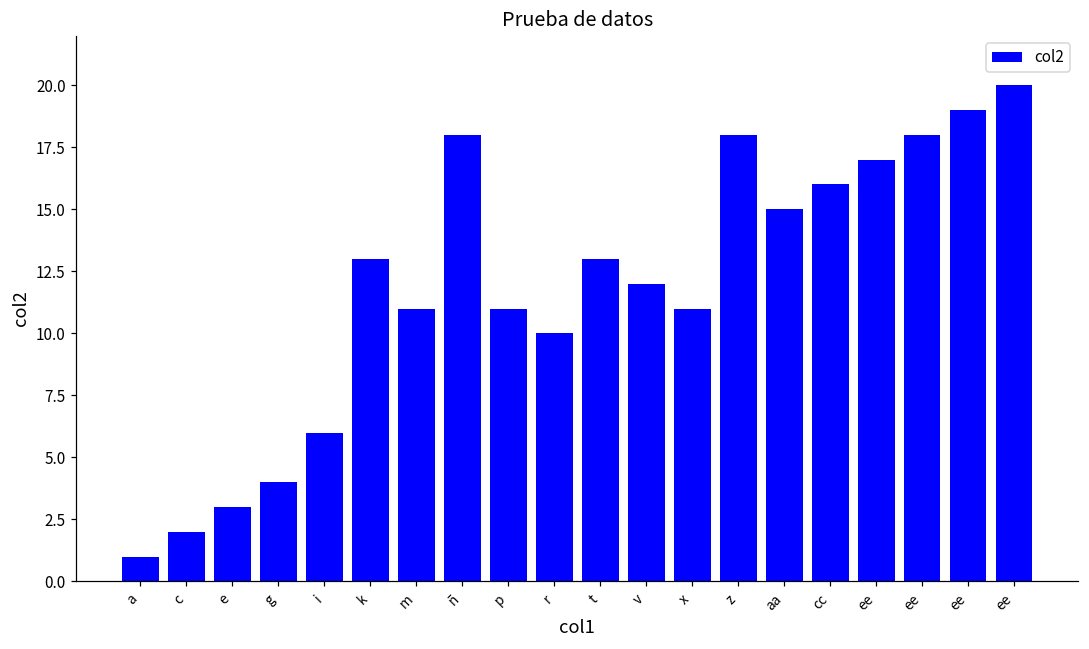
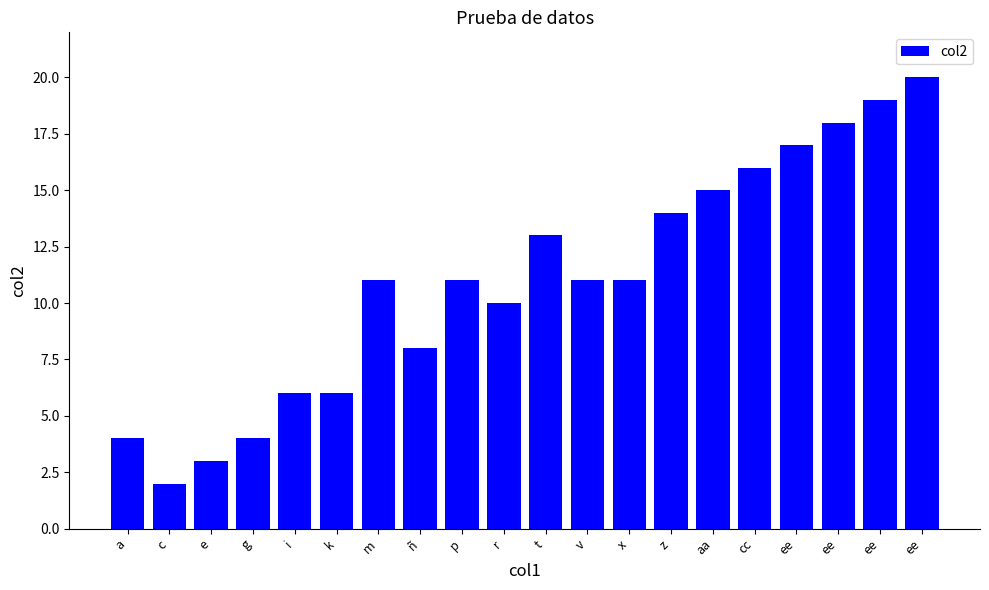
a: 1 -> 4
k: 13 -> 6
ñ: 18 -> 8
v: 12 -> 11
z: 18 -> 14
